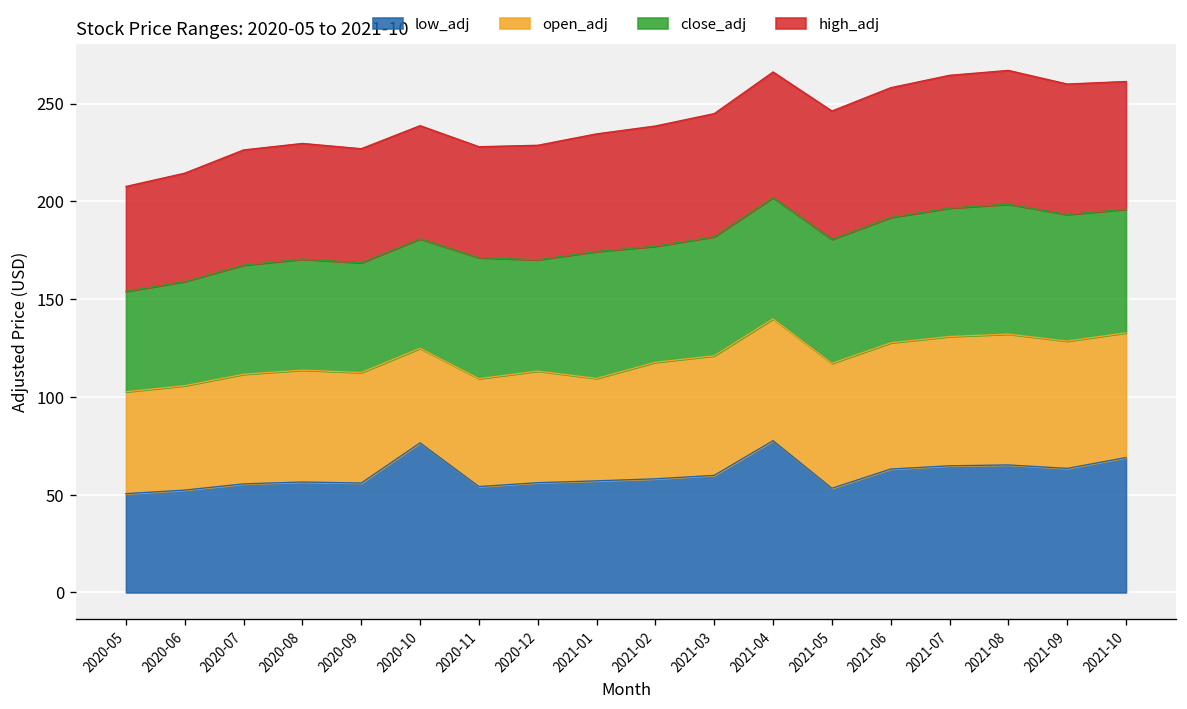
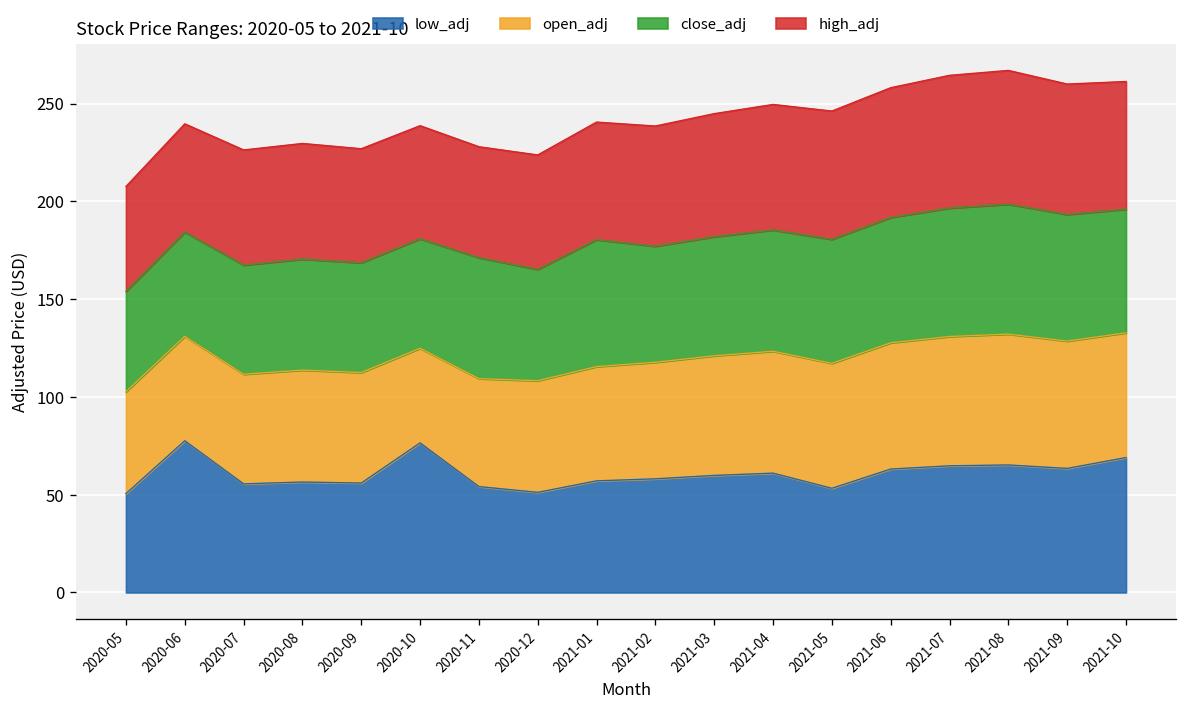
low_adj, 2020-06: 52 -> 78
low_adj, 2020-12: 56 -> 51
open_adj, 2021-01: 52 -> 58
low_adj, 2021-04: 78 -> 61
